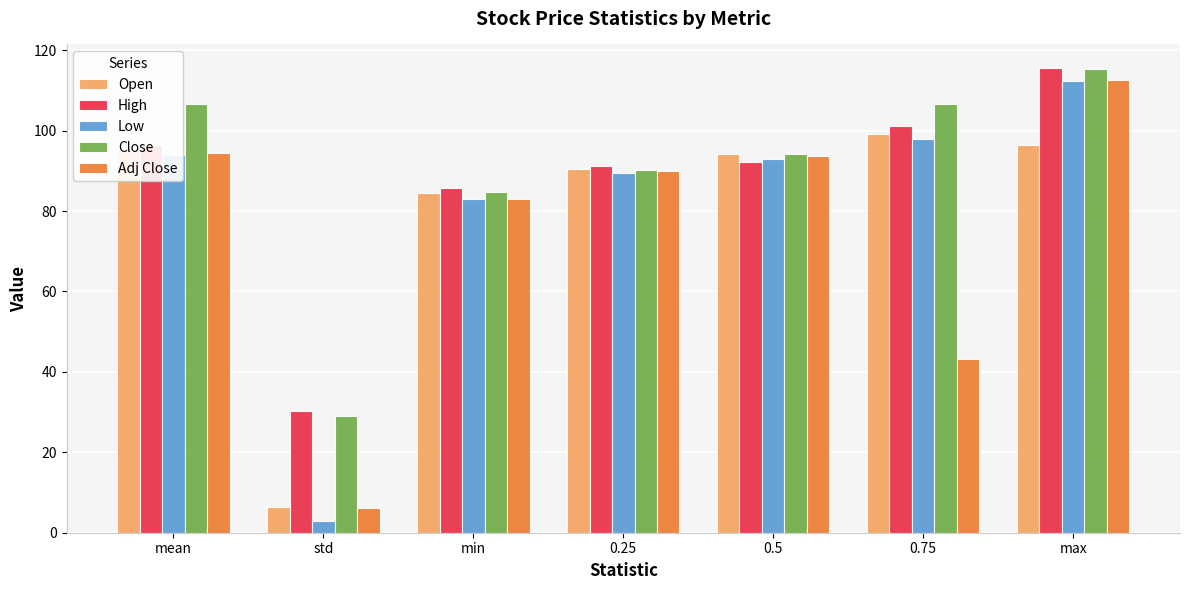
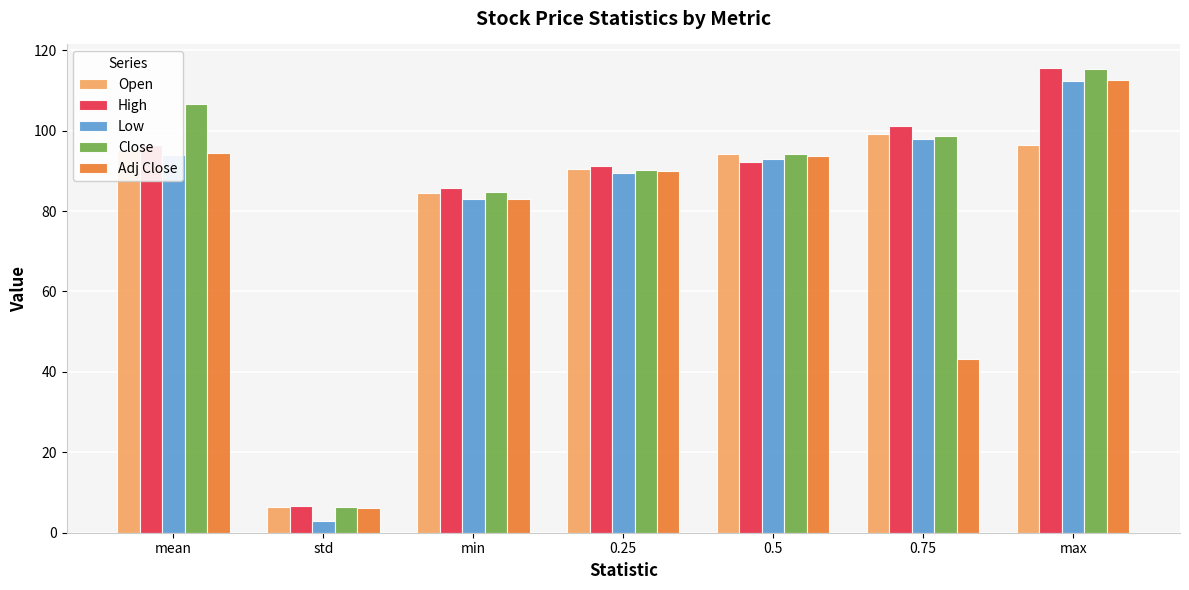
High, std: 30 -> 7
Close, std: 29 -> 6
Close, 0.75: 107 -> 99
